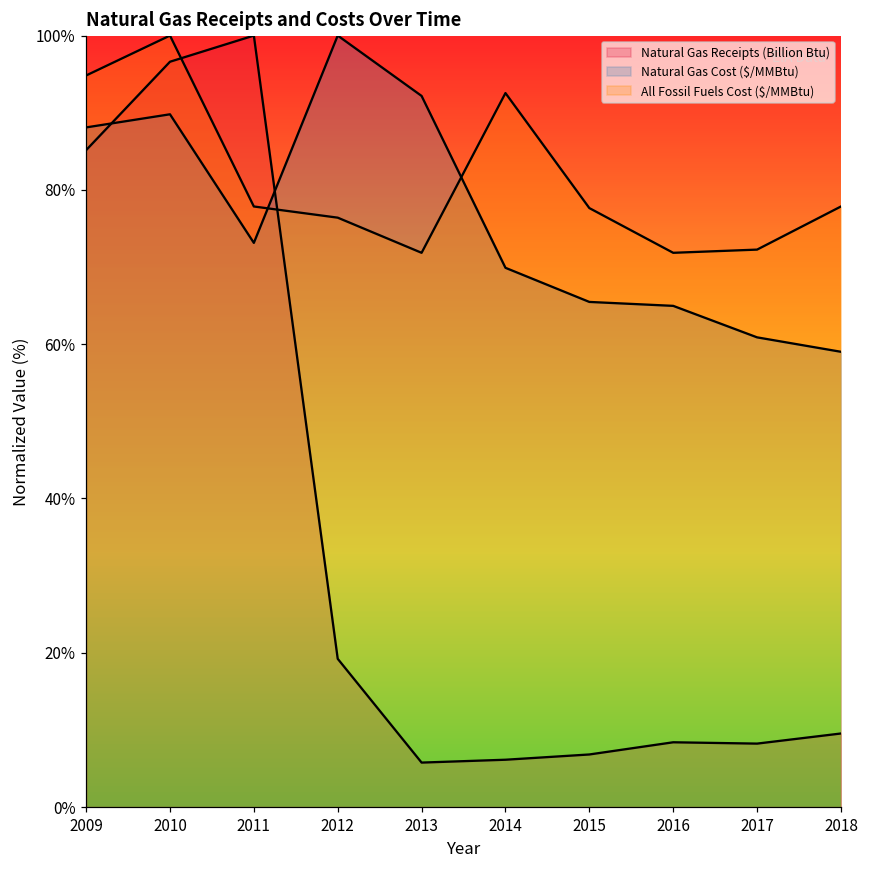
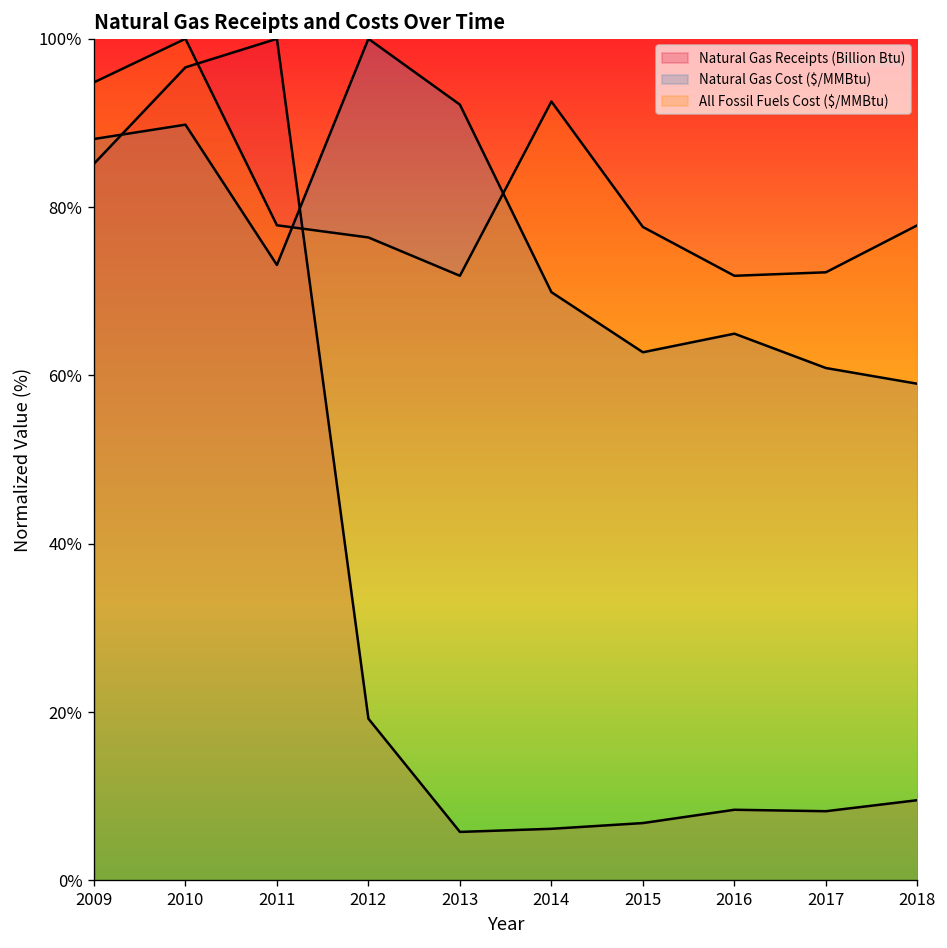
Natural Gas Cost ($/MMBtu), 2015: 65% -> 63%
